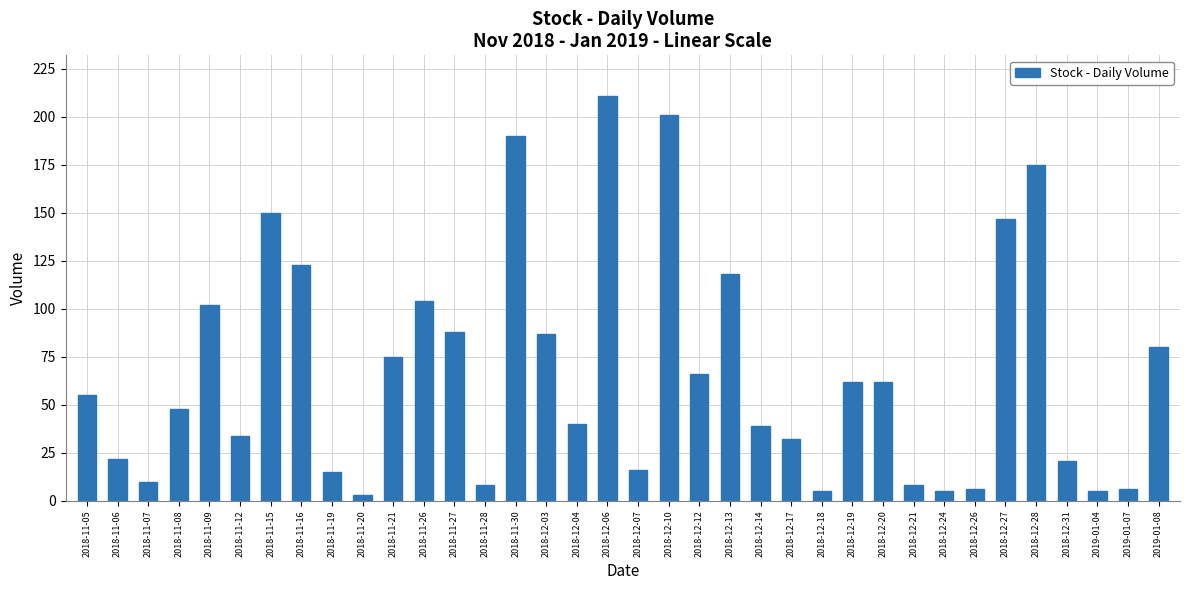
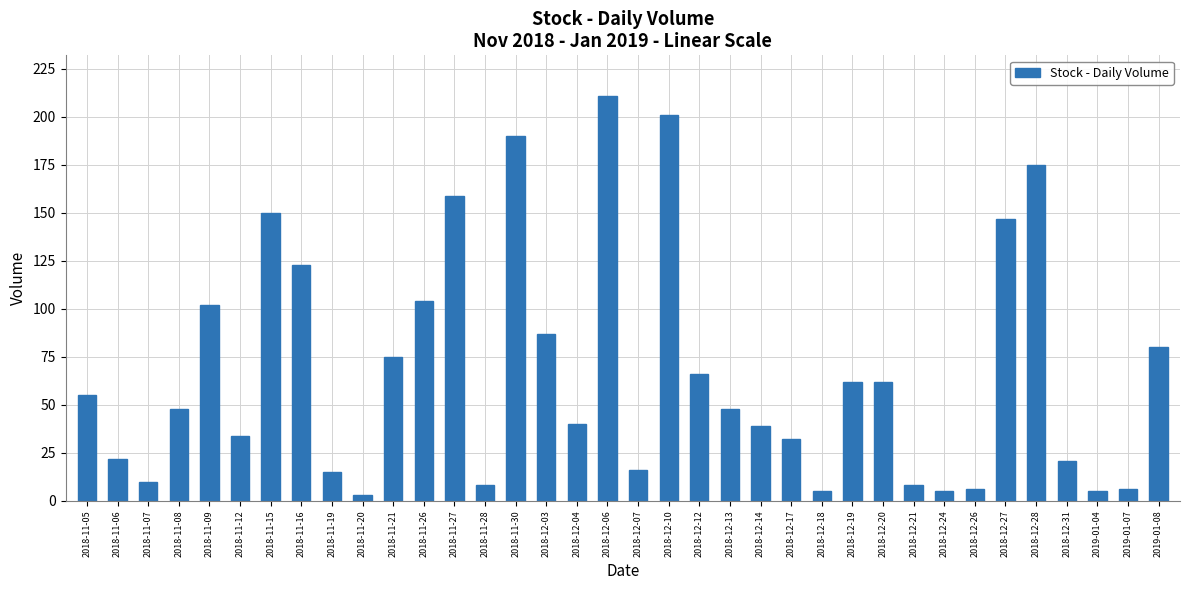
2018-11-27: 88 -> 159
2018-12-13: 118 -> 48
